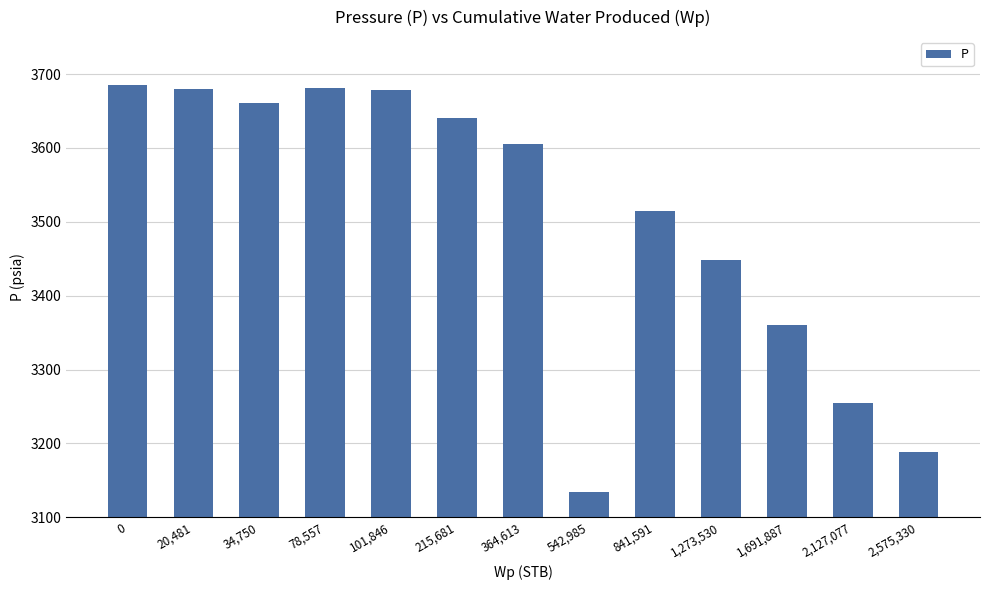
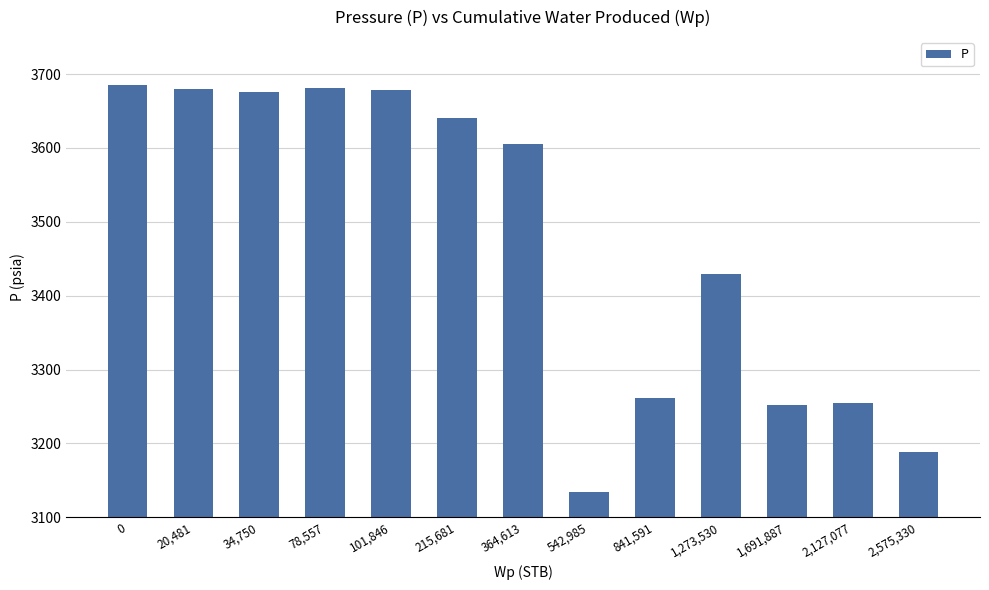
34,750: 3660 -> 3680
841,591: 3520 -> 3260
1,273,530: 3450 -> 3430
1,691,887: 3360 -> 3250
